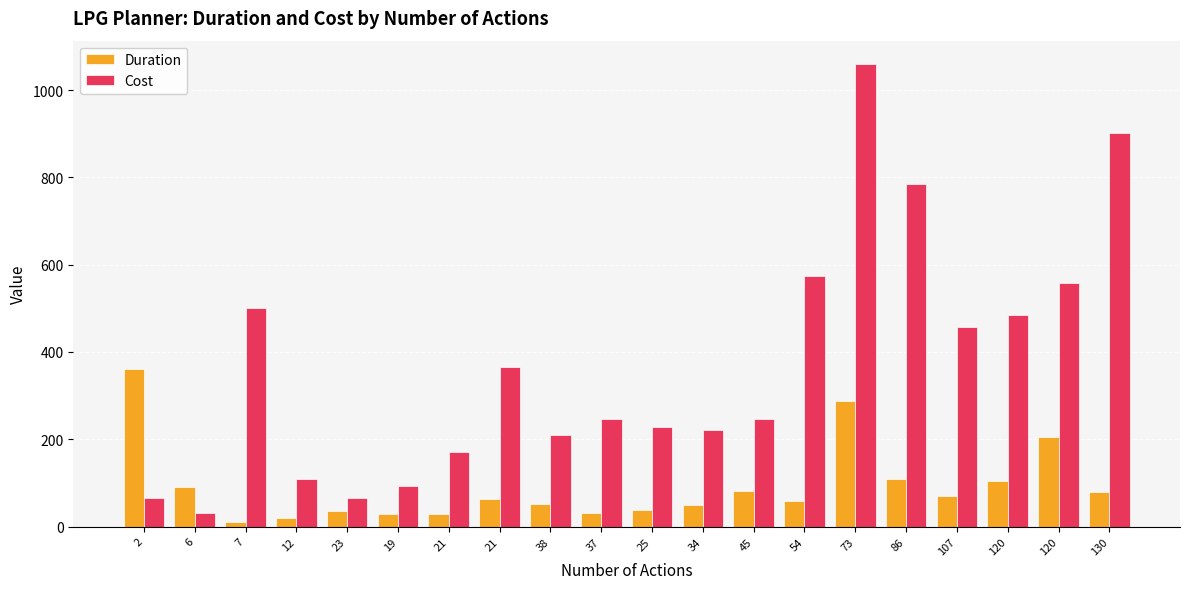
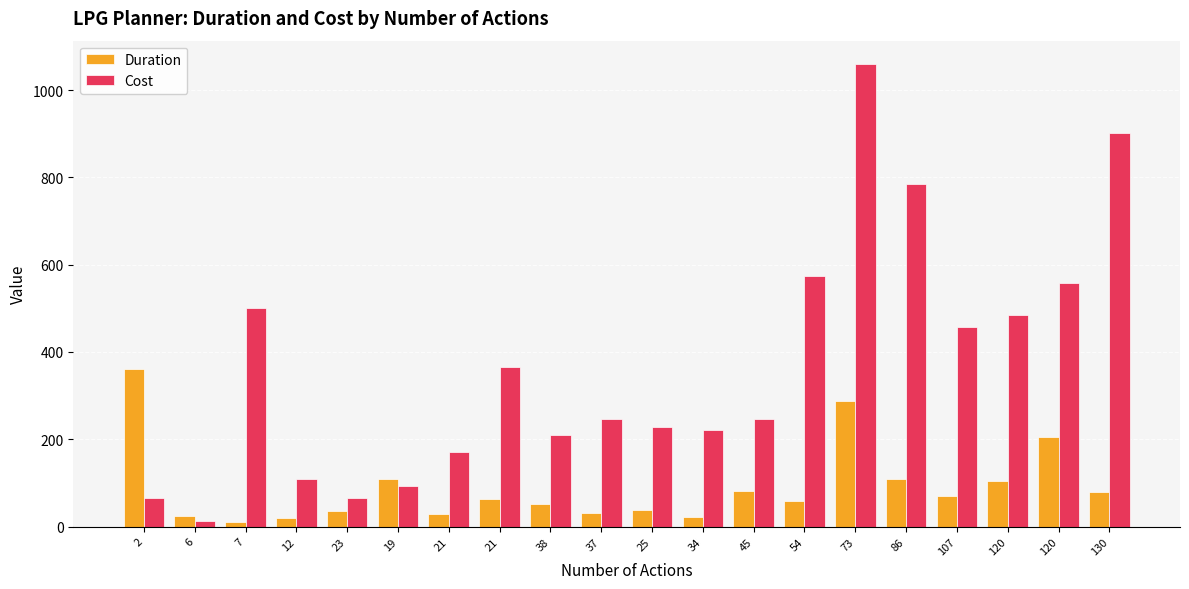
Duration, 6: 90 -> 20
Cost, 6: 30 -> 10
Duration, 19: 30 -> 110
Duration, 34: 50 -> 20
